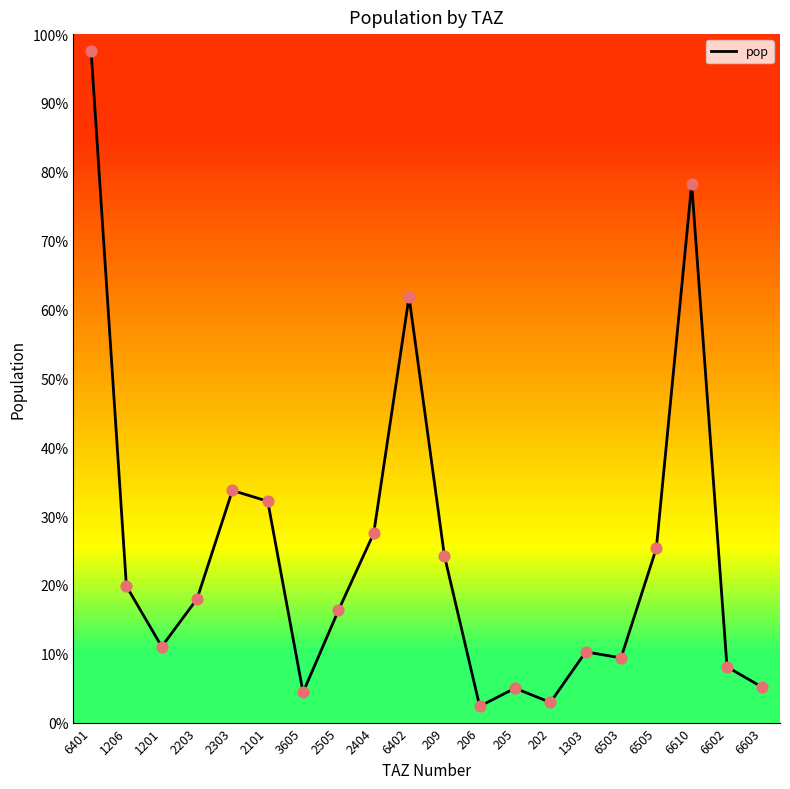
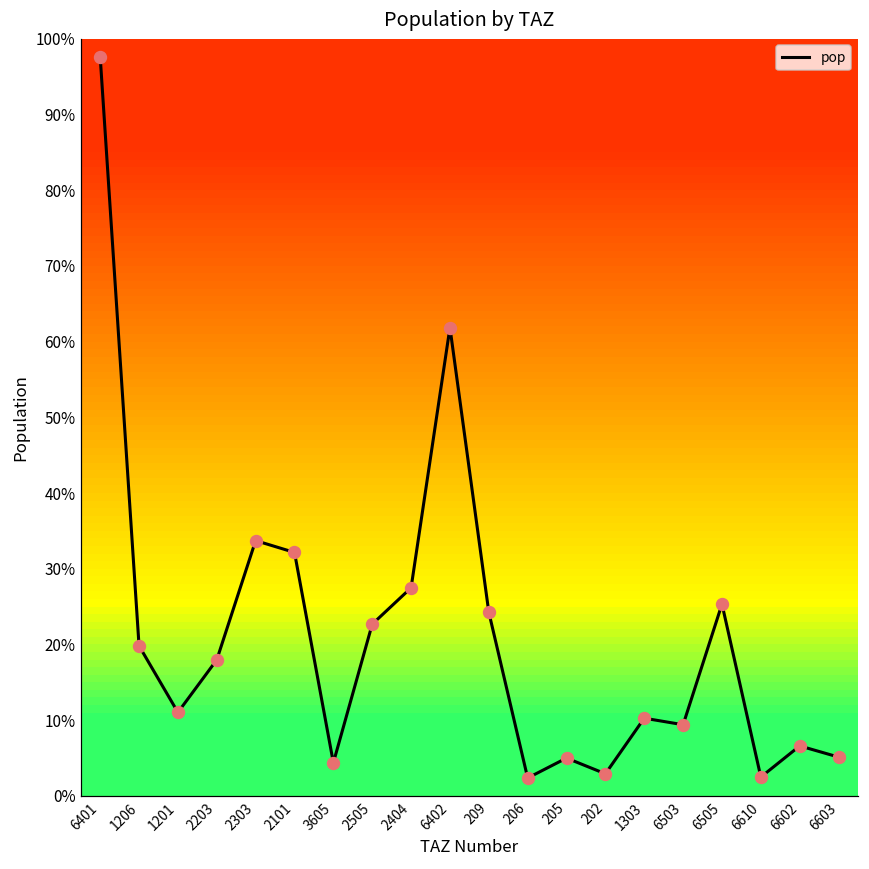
2505: 16% -> 23%
6610: 78% -> 2%
6602: 8% -> 7%
